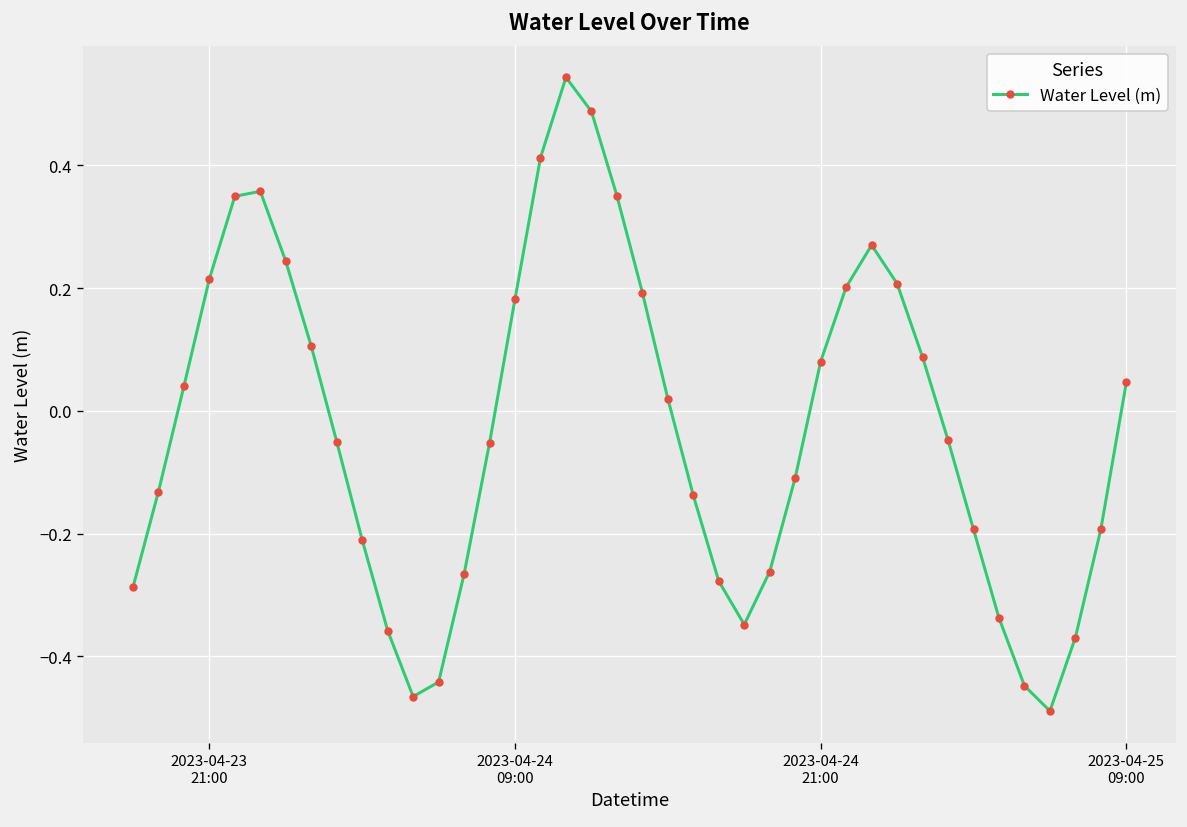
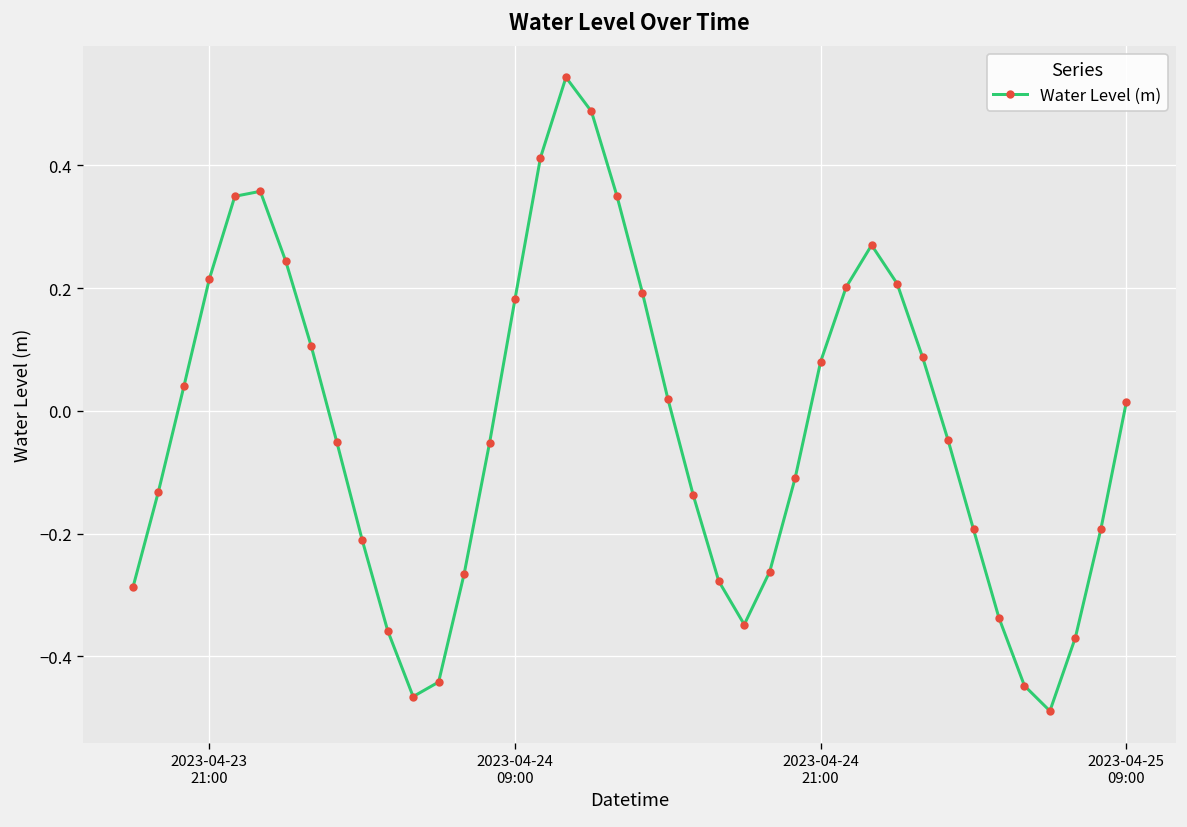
2023-04-25 09:00: 0.05 -> 0.01
